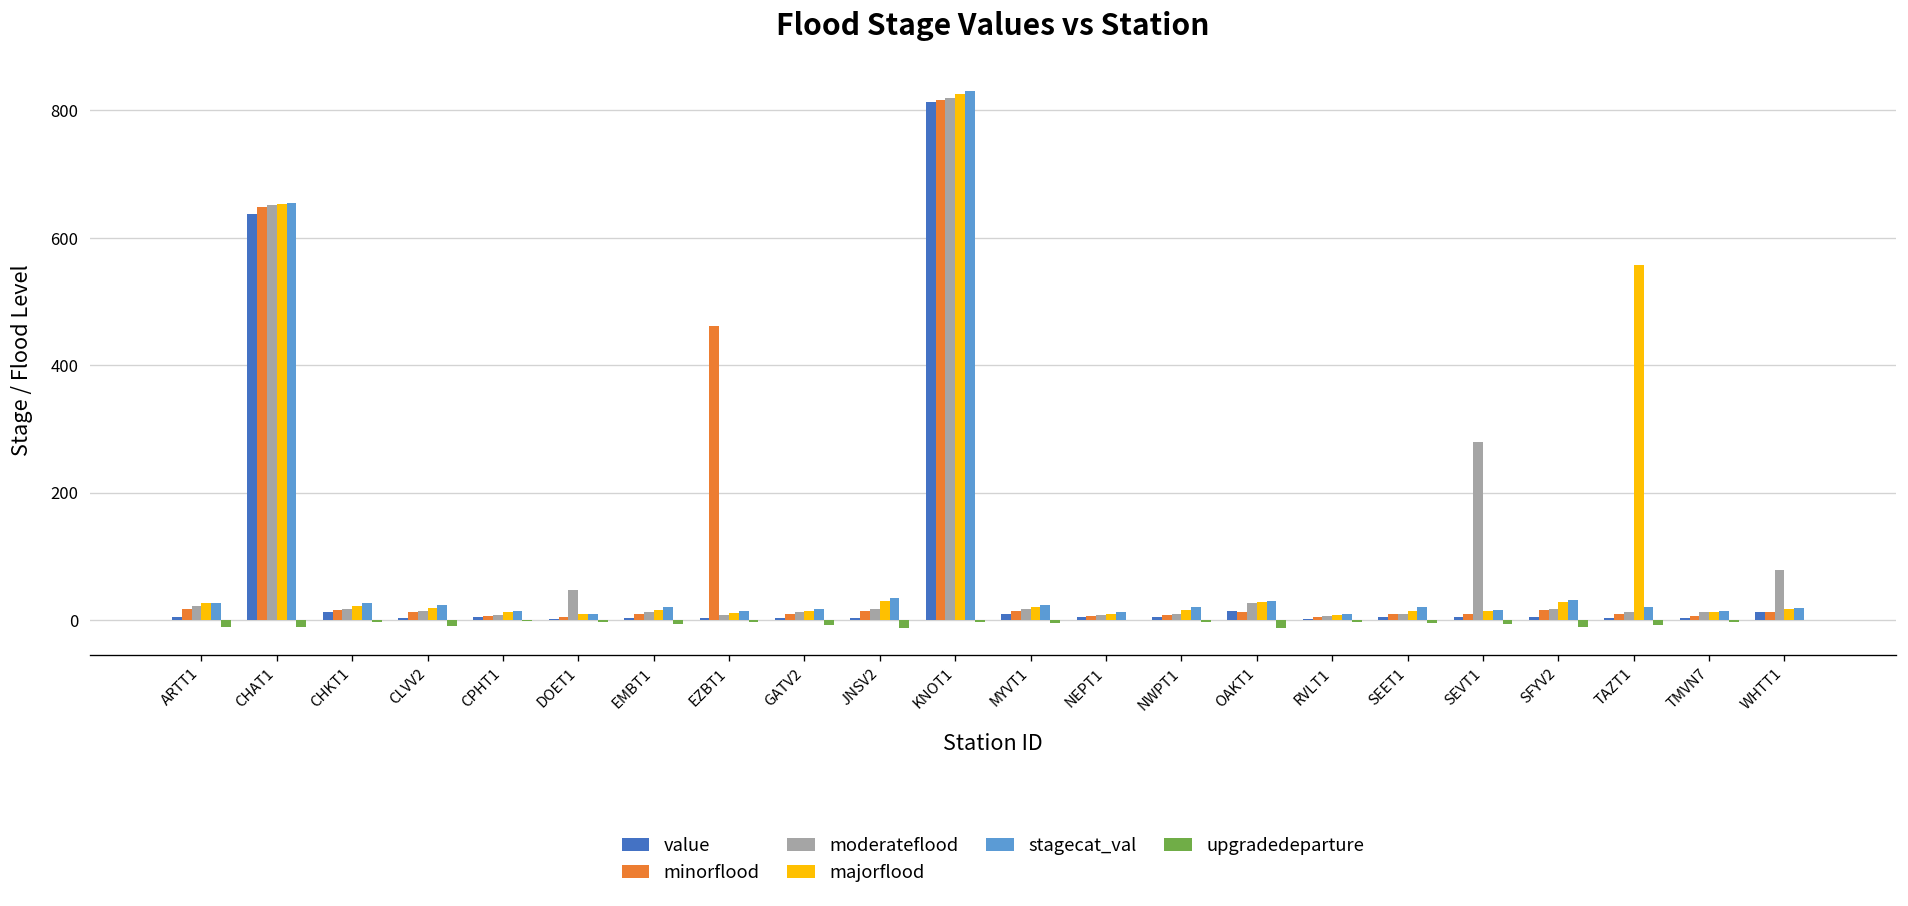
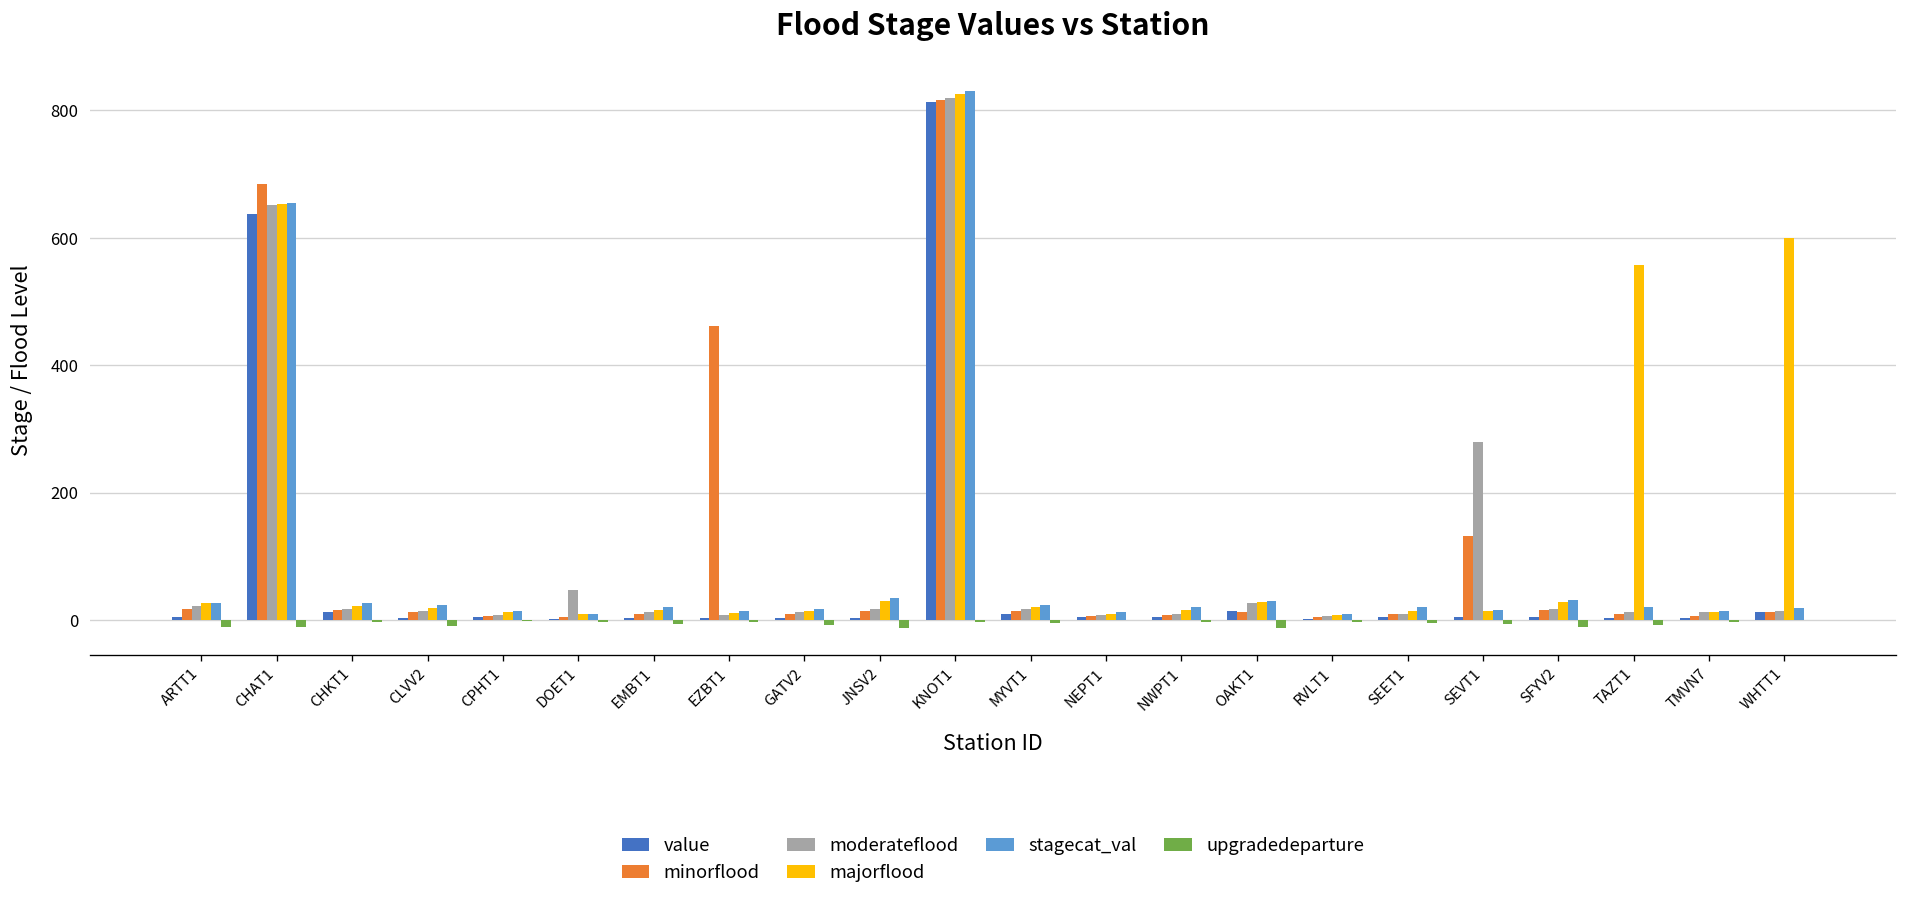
minorflood, CHAT1: 650 -> 690
minorflood, SEVT1: 10 -> 130
moderateflood, WHTT1: 80 -> 10
majorflood, WHTT1: 20 -> 600
